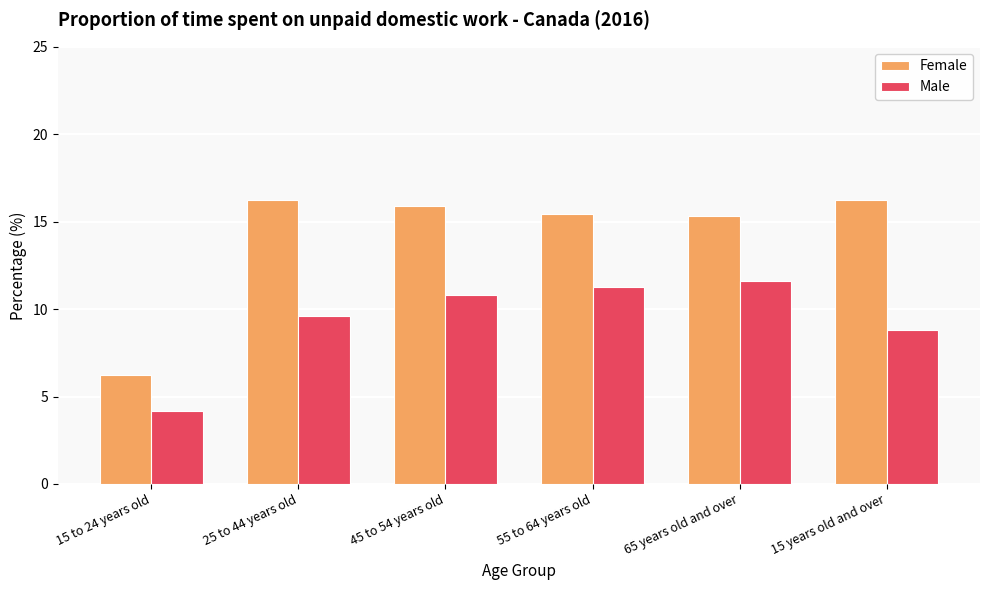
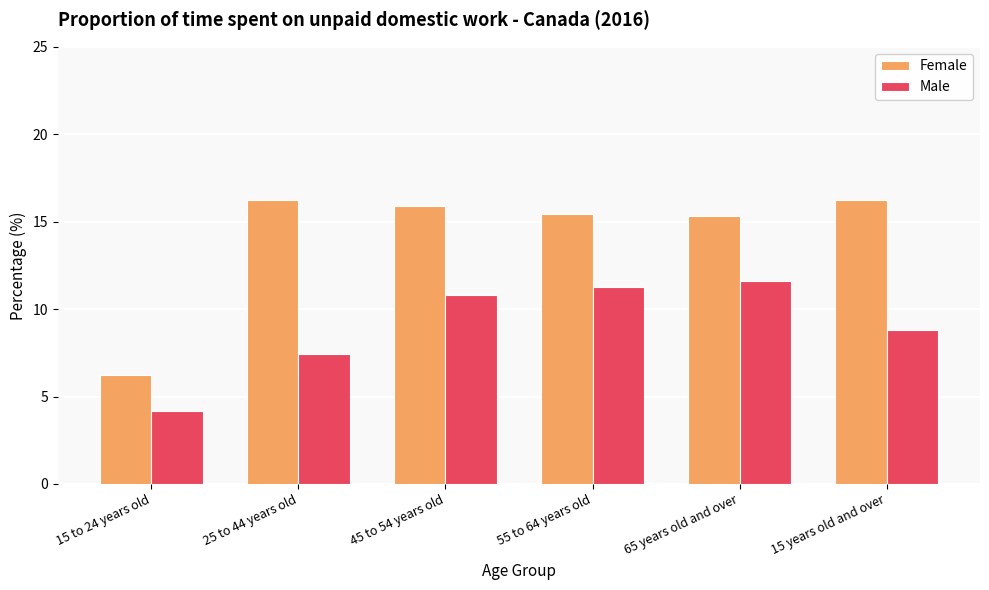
Male, 25 to 44 years old: 9.6 -> 7.4
